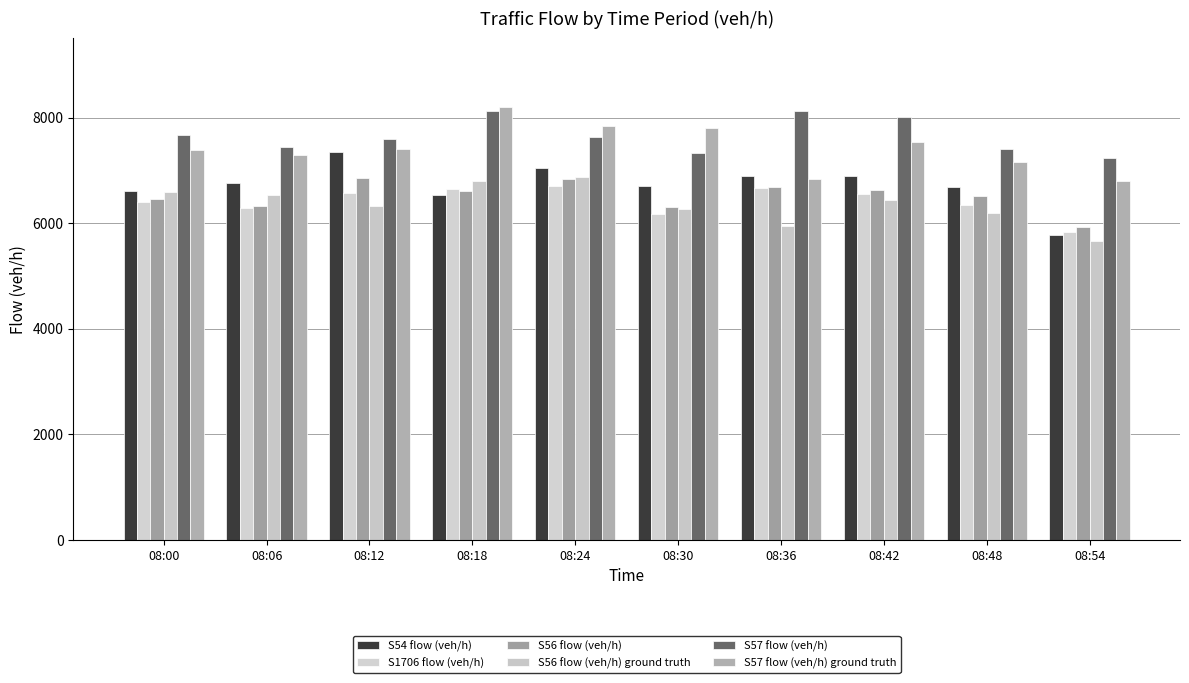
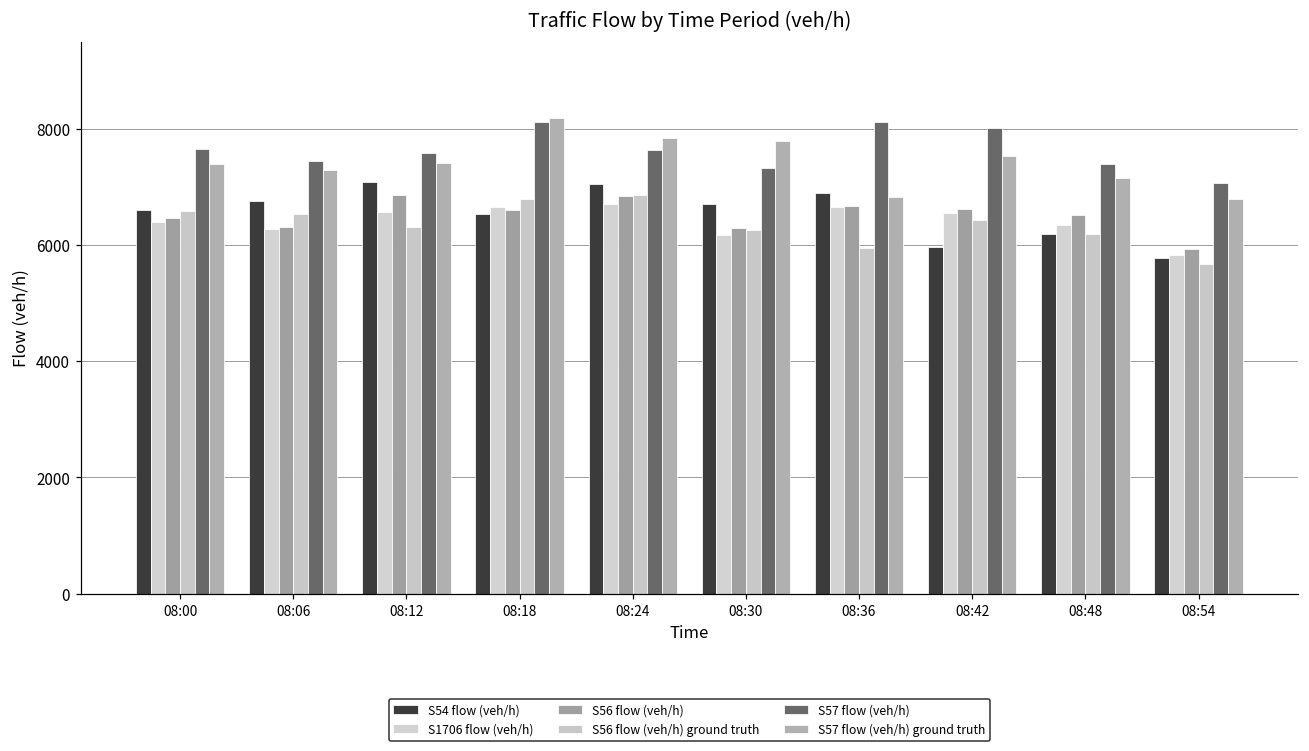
S54 flow (veh/h), 08:12: 7300 -> 7100
S54 flow (veh/h), 08:42: 6900 -> 6000
S54 flow (veh/h), 08:48: 6700 -> 6200
S57 flow (veh/h), 08:54: 7200 -> 7100
